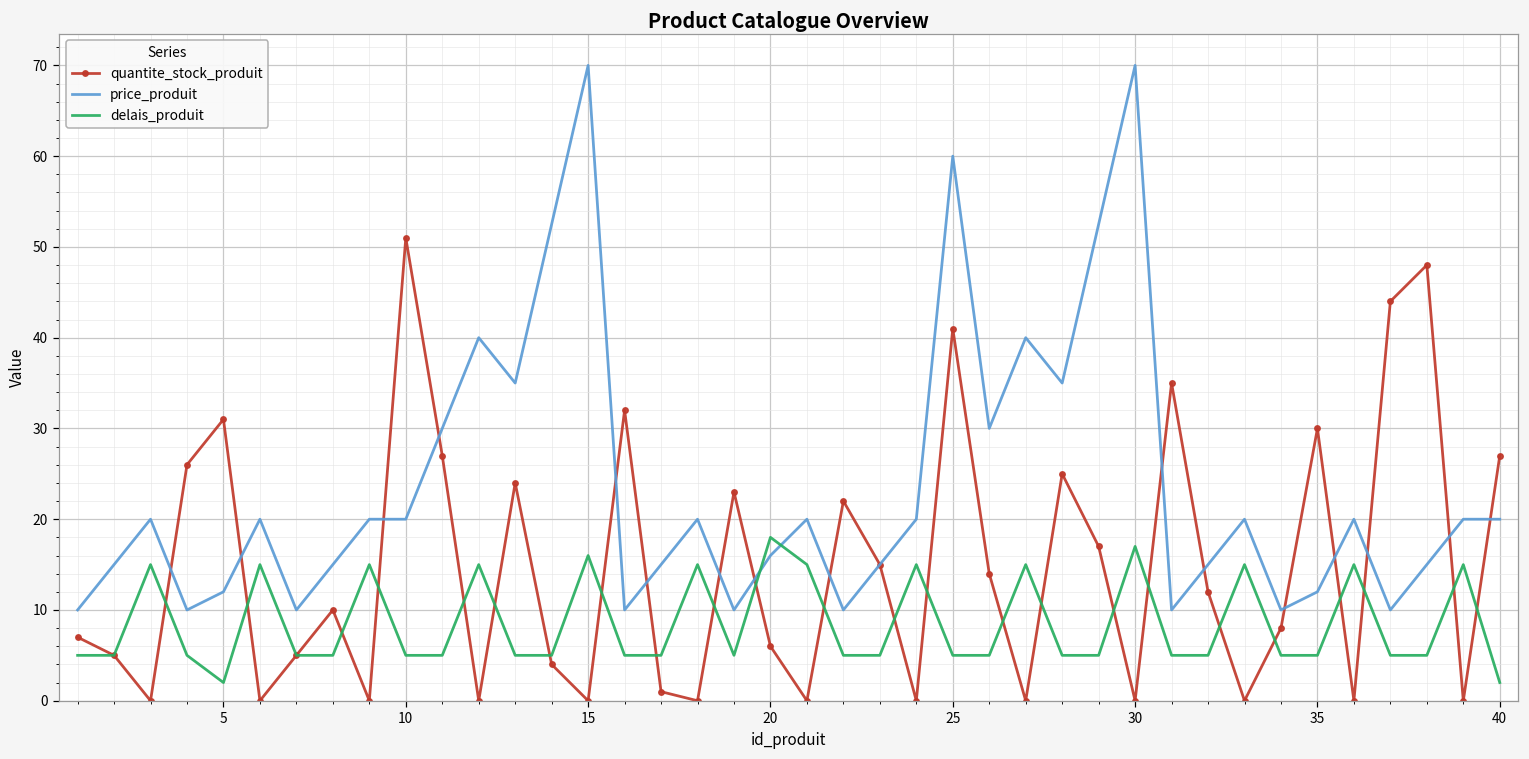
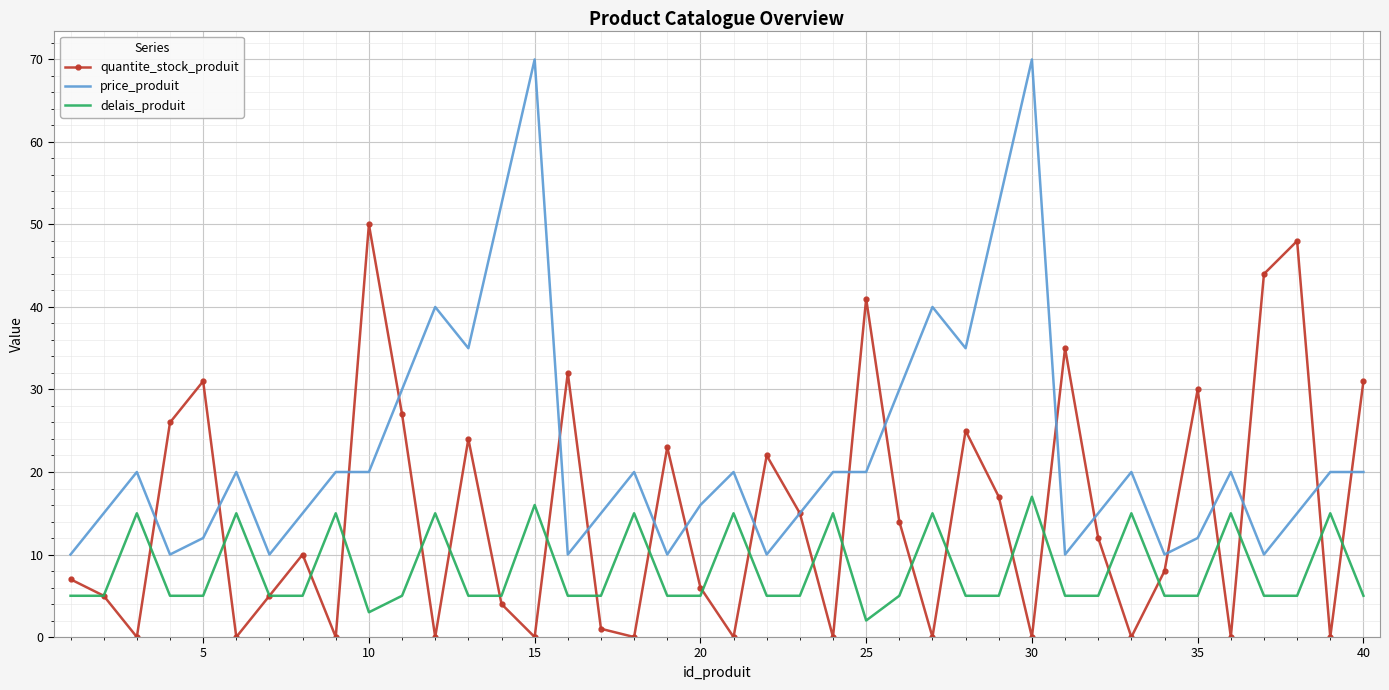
delais_produit, 5: 2 -> 5
quantite_stock_produit, 10: 51 -> 50
delais_produit, 10: 5 -> 3
delais_produit, 20: 18 -> 5
price_produit, 25: 60 -> 20
delais_produit, 25: 5 -> 2
quantite_stock_produit, 40: 27 -> 31
delais_produit, 40: 2 -> 5
